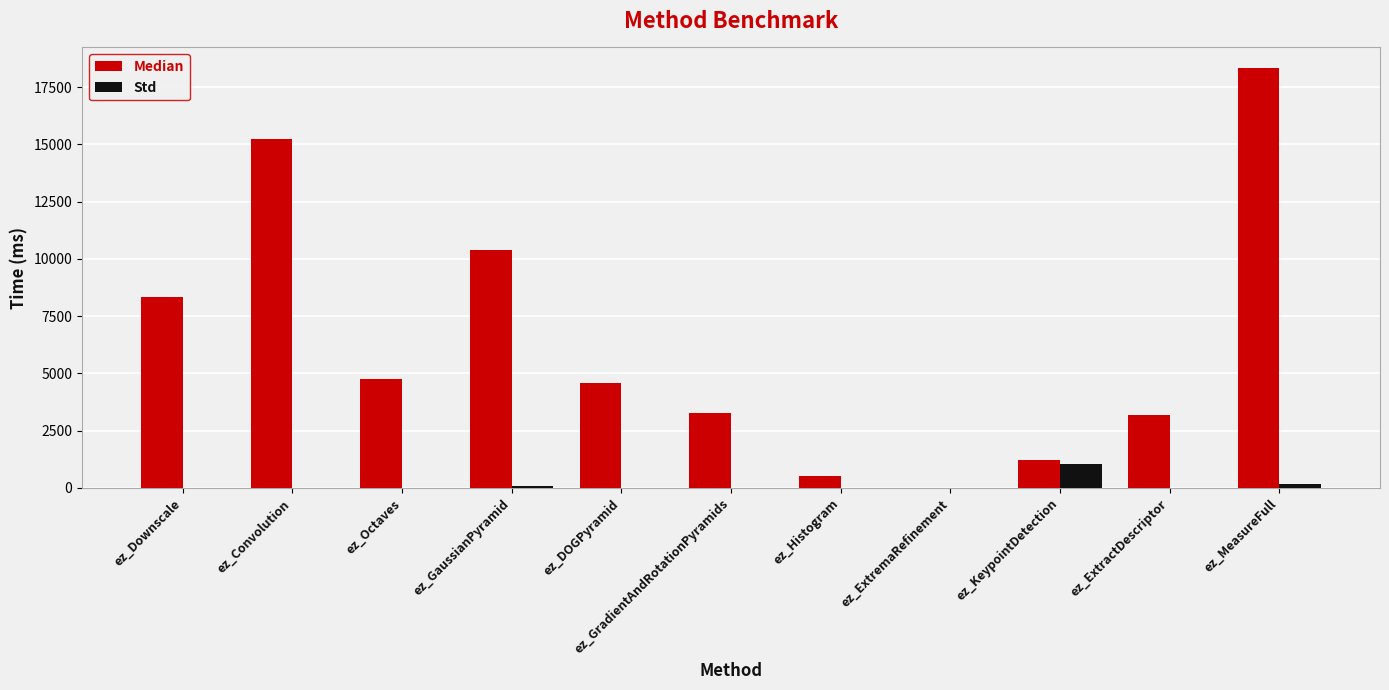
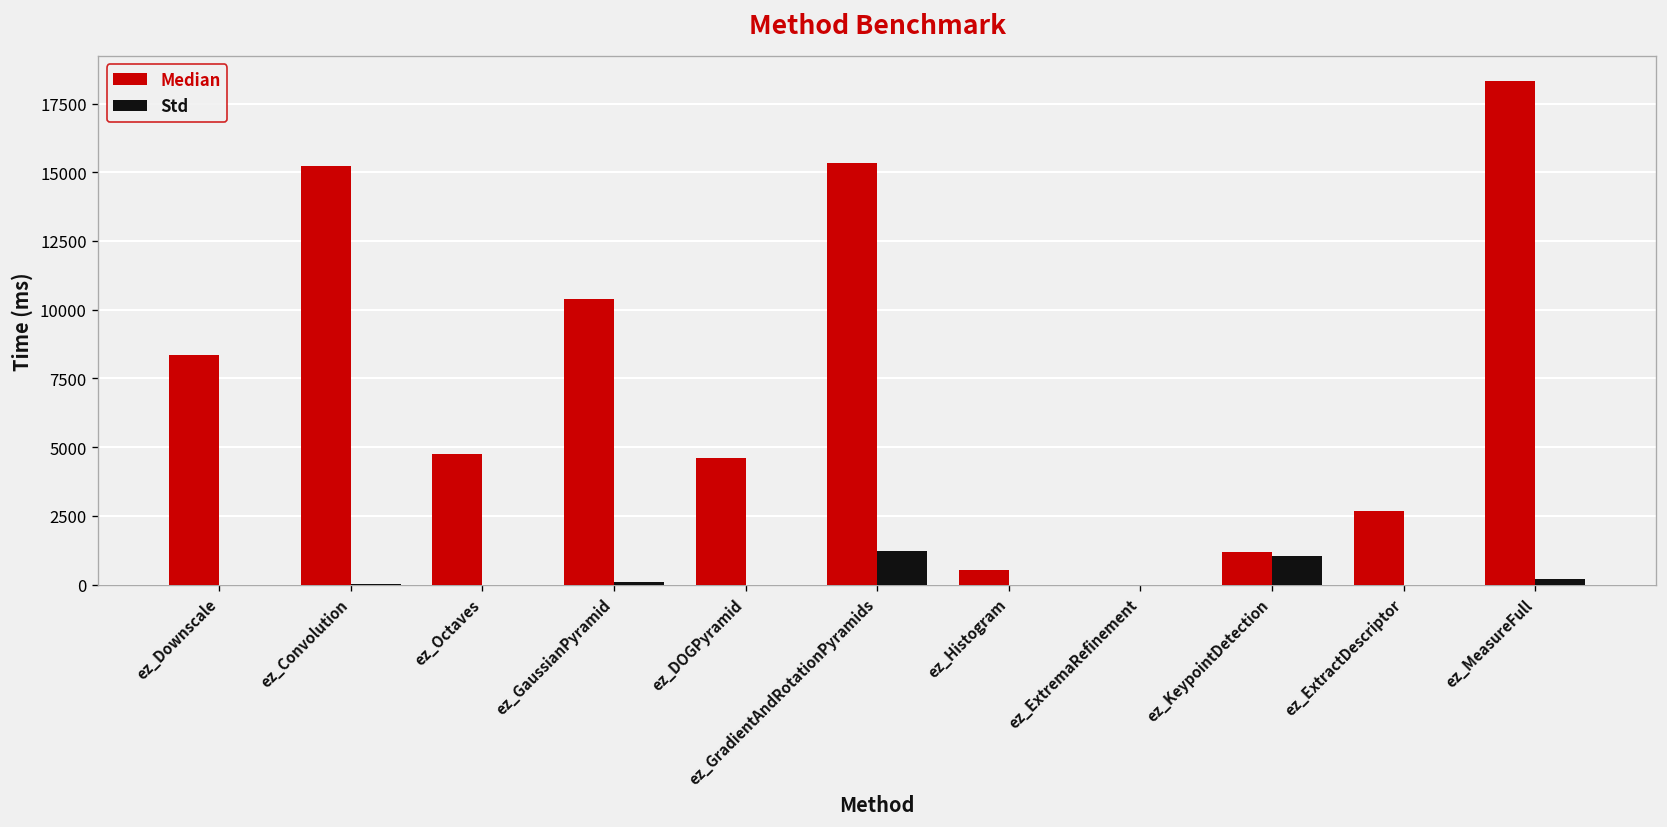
Median, ez_GradientAndRotationPyramids: 3300 -> 15300
Std, ez_GradientAndRotationPyramids: 0 -> 1200
Median, ez_ExtractDescriptor: 3200 -> 2700
